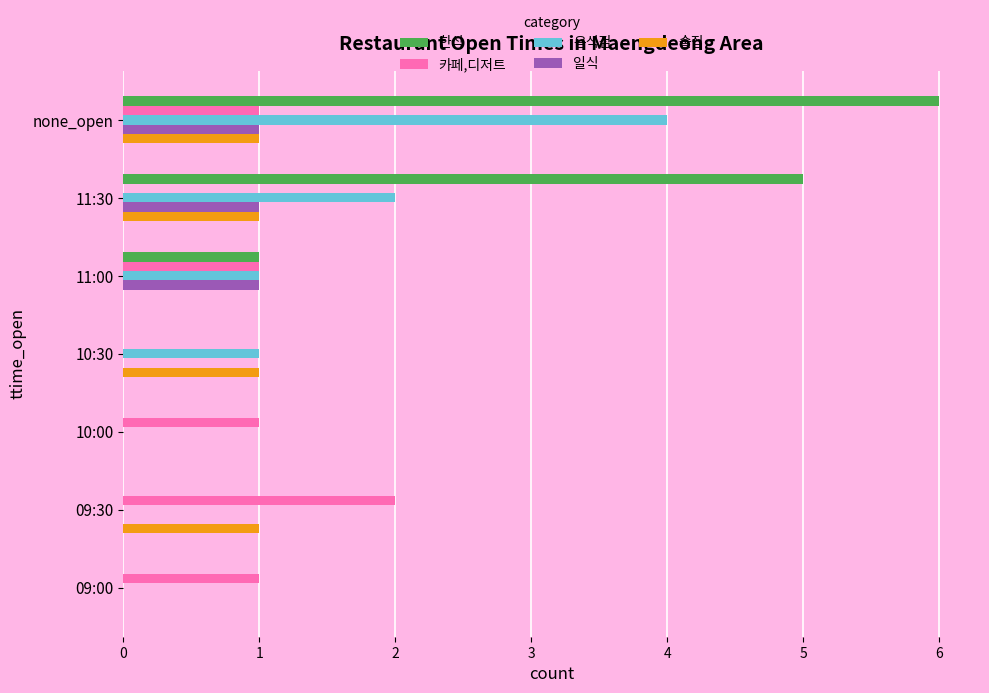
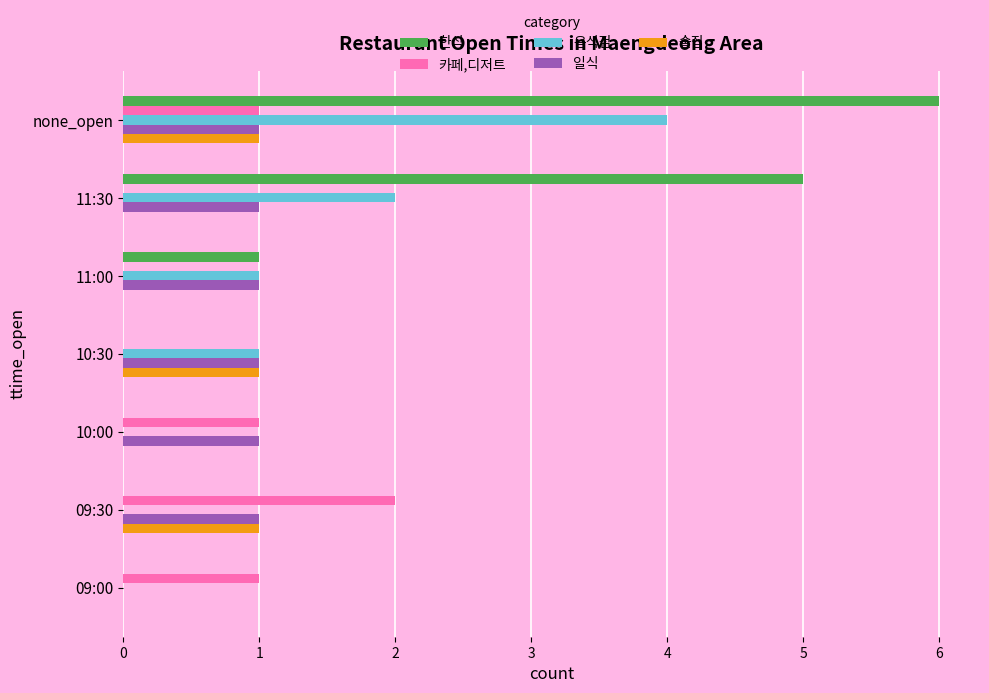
술집, 11:30: 1 -> 0
카페,디저트, 11:00: 1 -> 0
일식, 10:30: 0 -> 1
일식, 10:00: 0 -> 1
일식, 09:30: 0 -> 1
